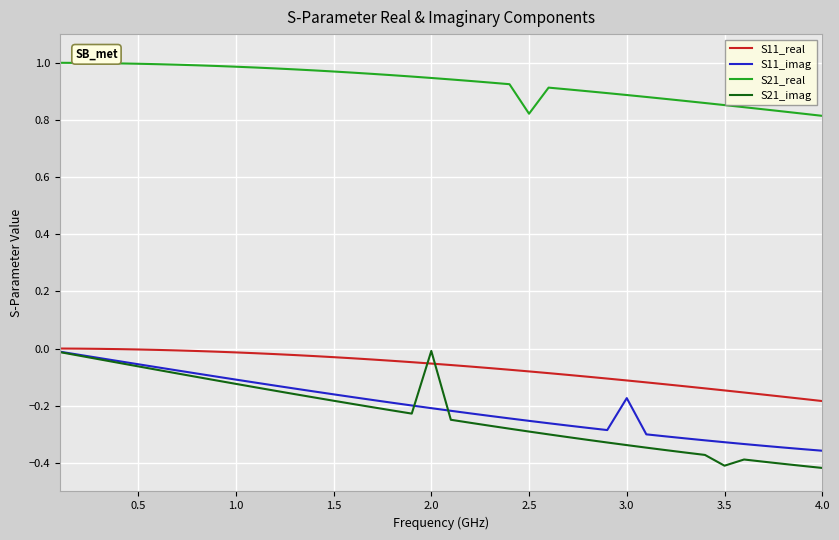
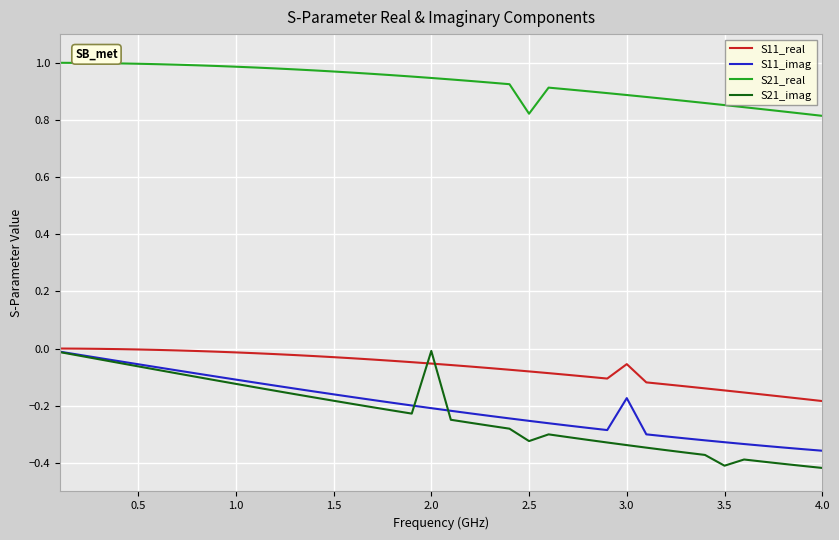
S21_imag, 2.5: -0.29 -> -0.32
S11_real, 3.0: -0.11 -> -0.05
